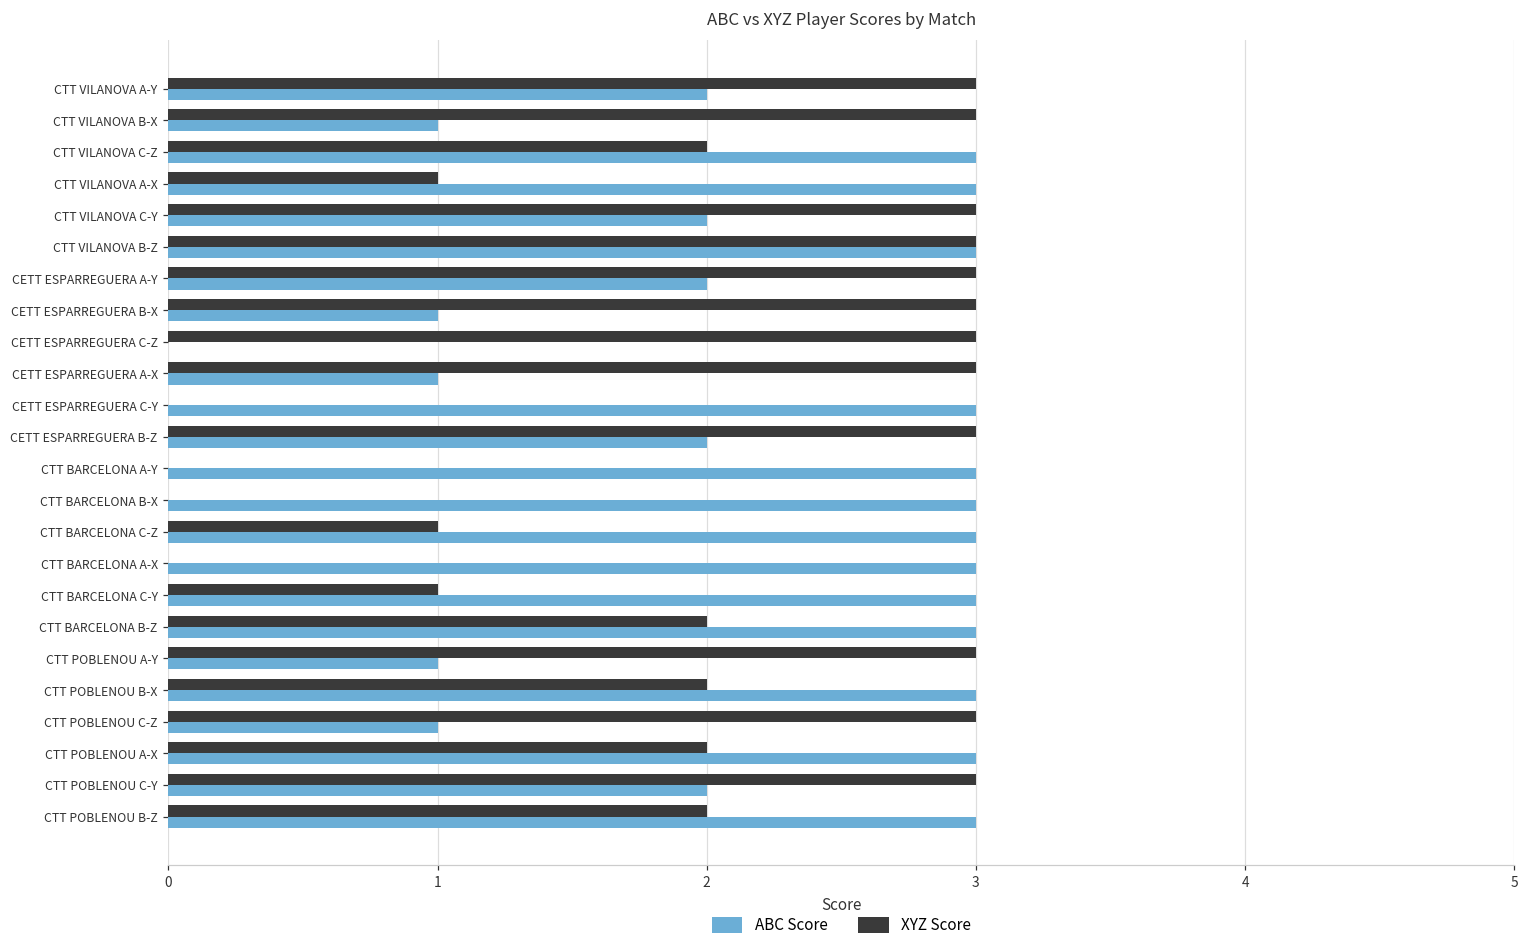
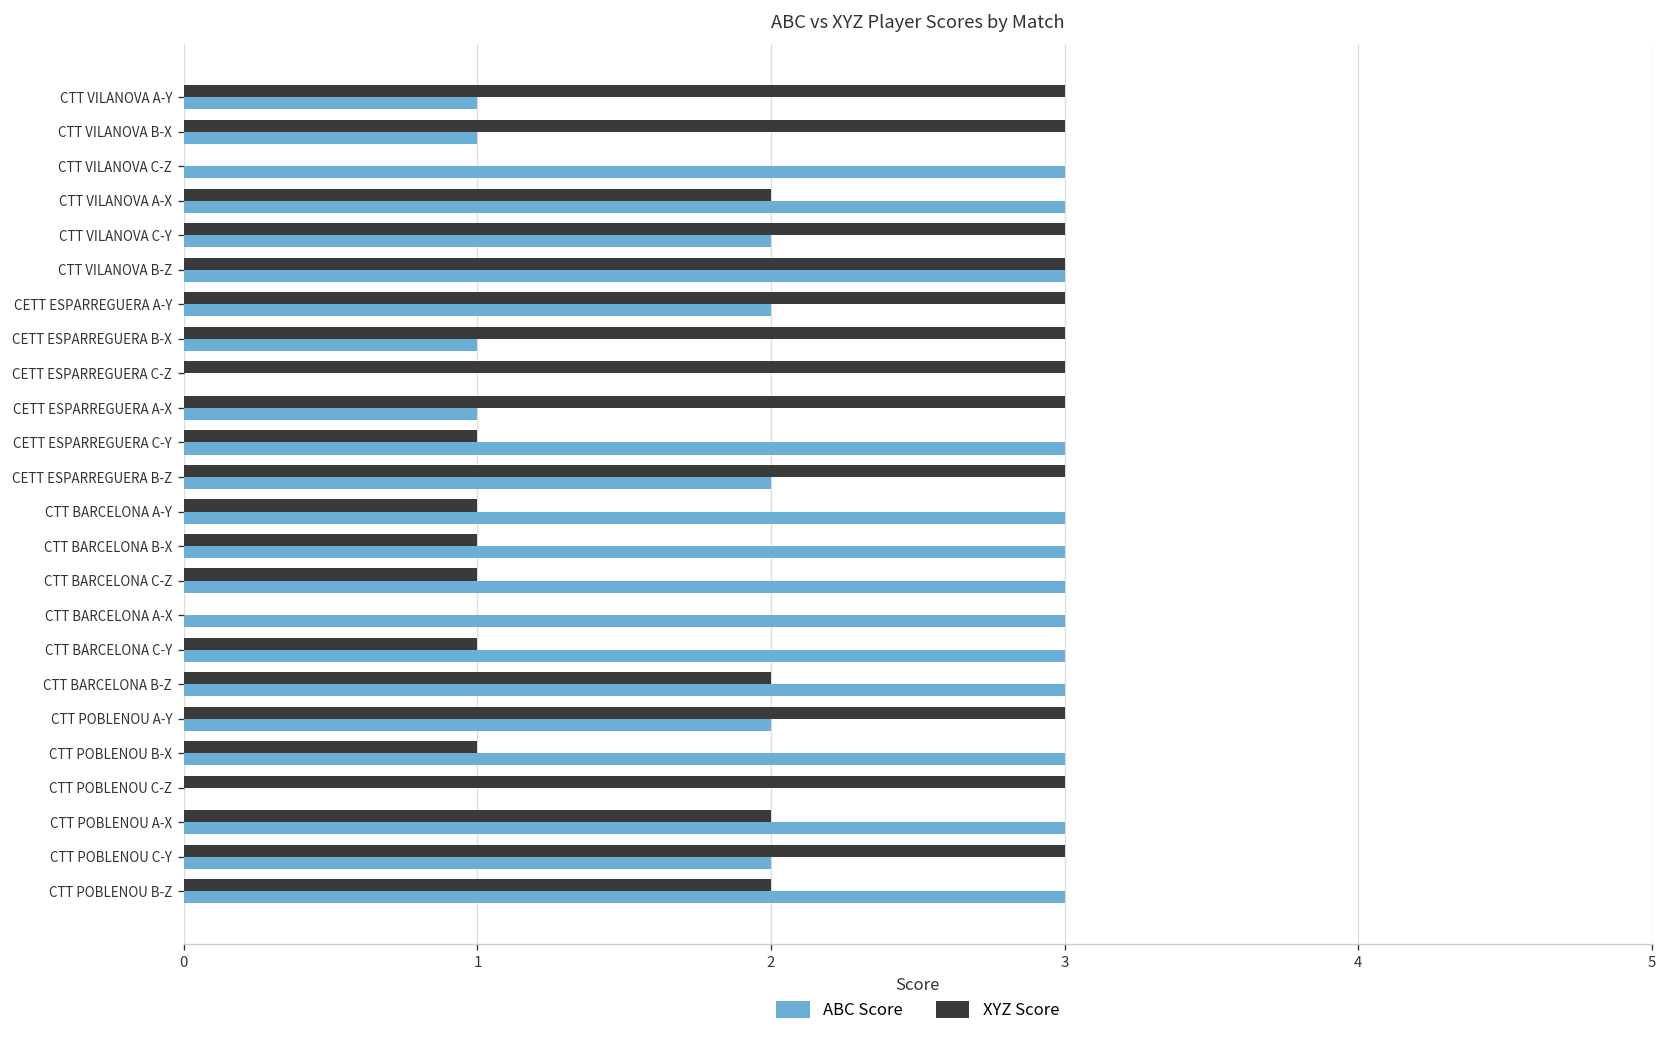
ABC Score, CTT VILANOVA A-Y: 2 -> 1
XYZ Score, CTT VILANOVA C-Z: 2 -> 0
XYZ Score, CTT VILANOVA A-X: 1 -> 2
XYZ Score, CETT ESPARREGUERA C-Y: 0 -> 1
XYZ Score, CTT BARCELONA A-Y: 0 -> 1
XYZ Score, CTT BARCELONA B-X: 0 -> 1
ABC Score, CTT POBLENOU A-Y: 1 -> 2
XYZ Score, CTT POBLENOU B-X: 2 -> 1
ABC Score, CTT POBLENOU C-Z: 1 -> 0
